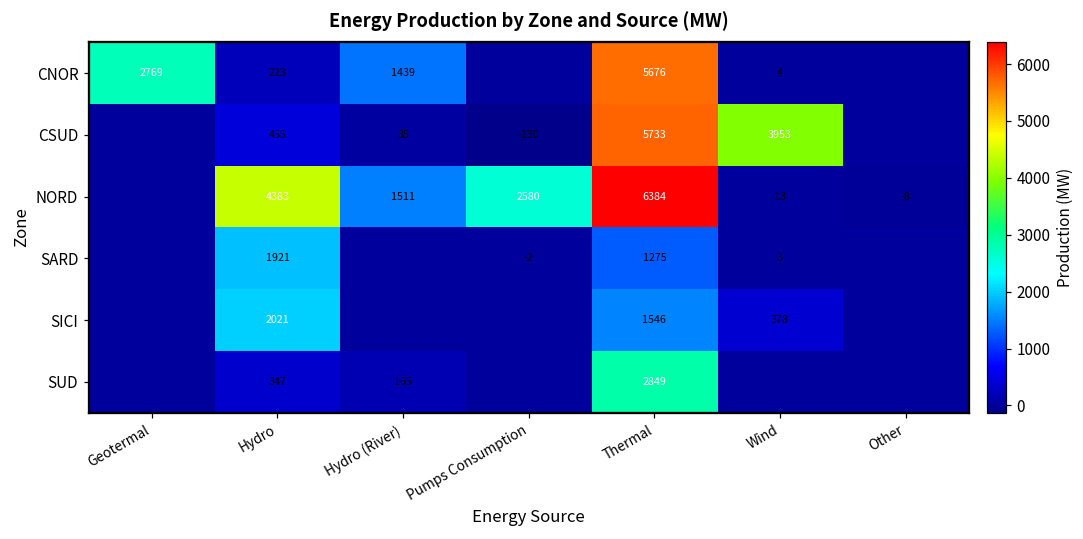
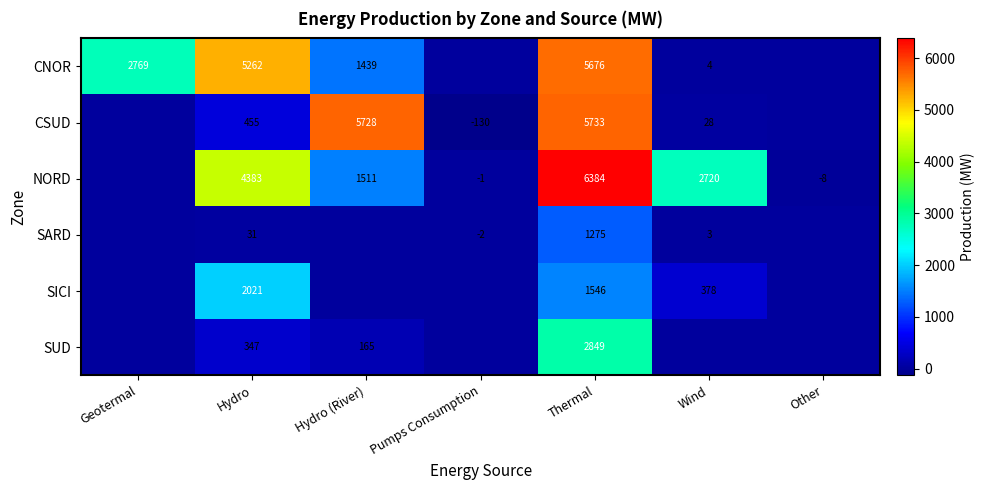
CNOR, Hydro: 223 -> 5262
CSUD, Hydro (River): 35 -> 5728
CSUD, Wind: 3953 -> 28
NORD, Pumps Consumption: 2580 -> -1
NORD, Wind: 13 -> 2720
SARD, Hydro: 1921 -> 31
